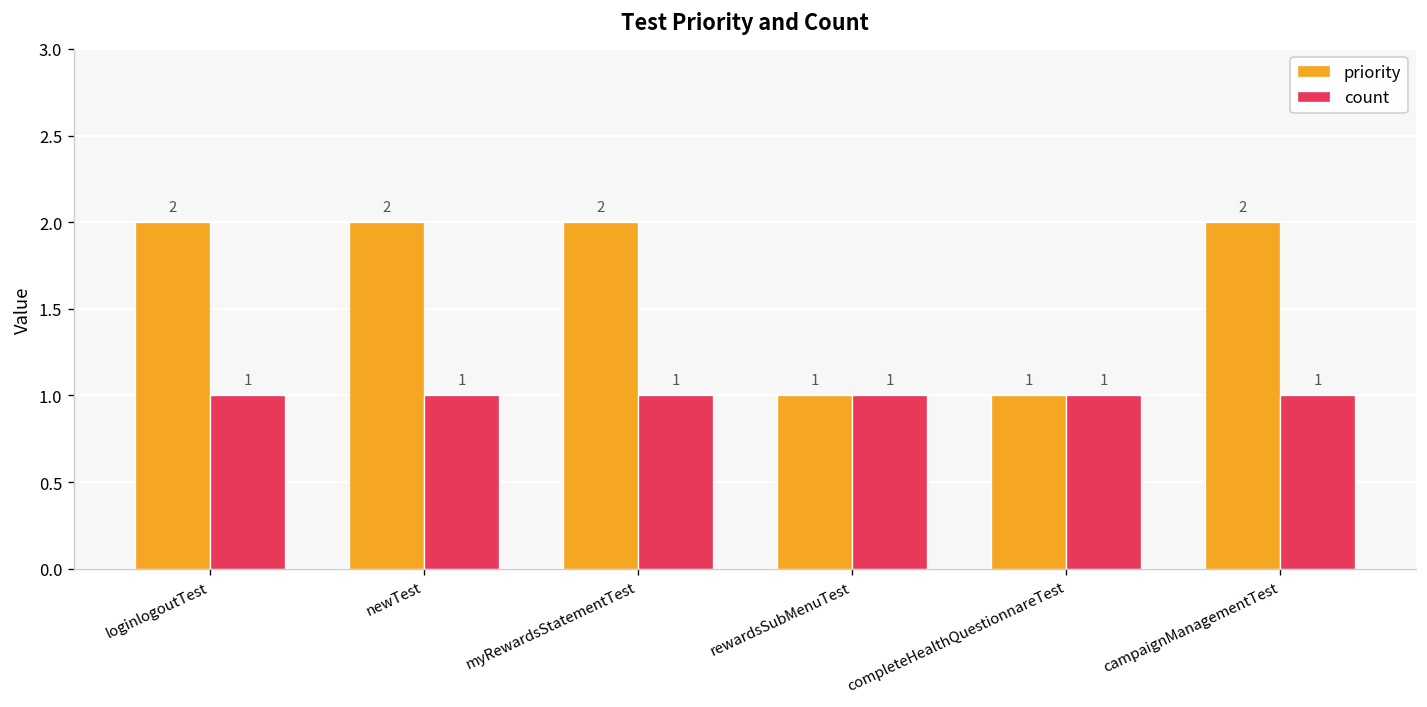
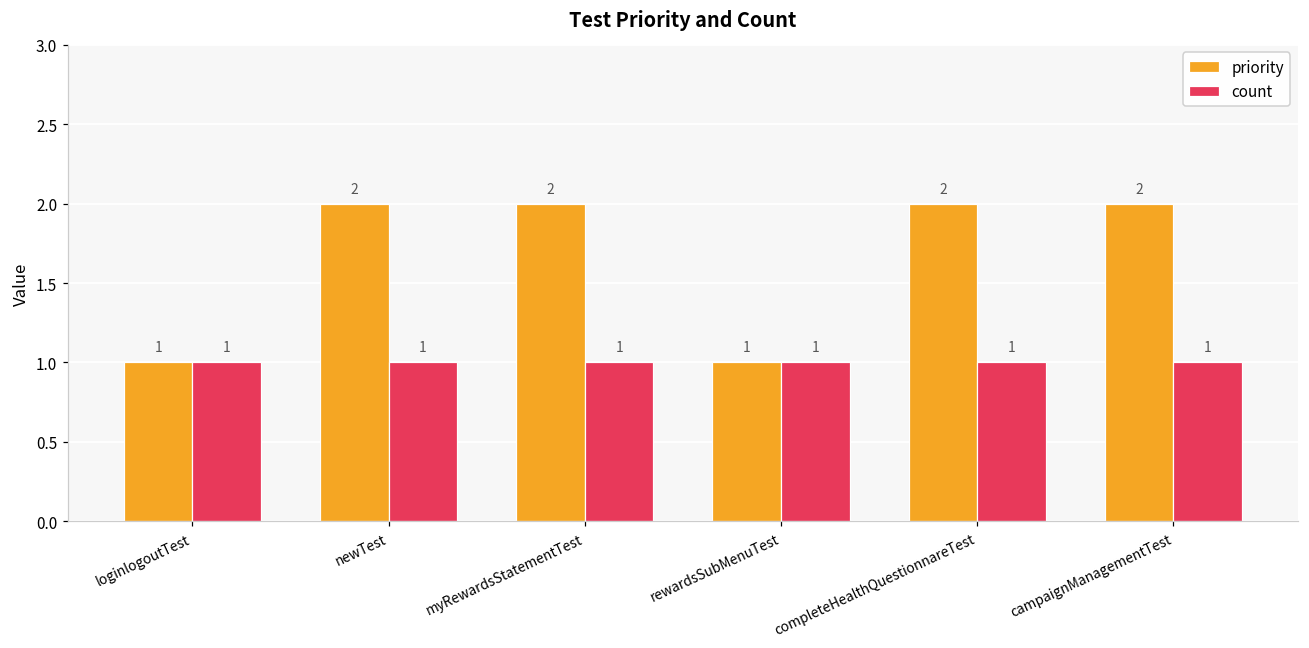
priority, loginlogoutTest: 2 -> 1
priority, completeHealthQuestionnareTest: 1 -> 2
